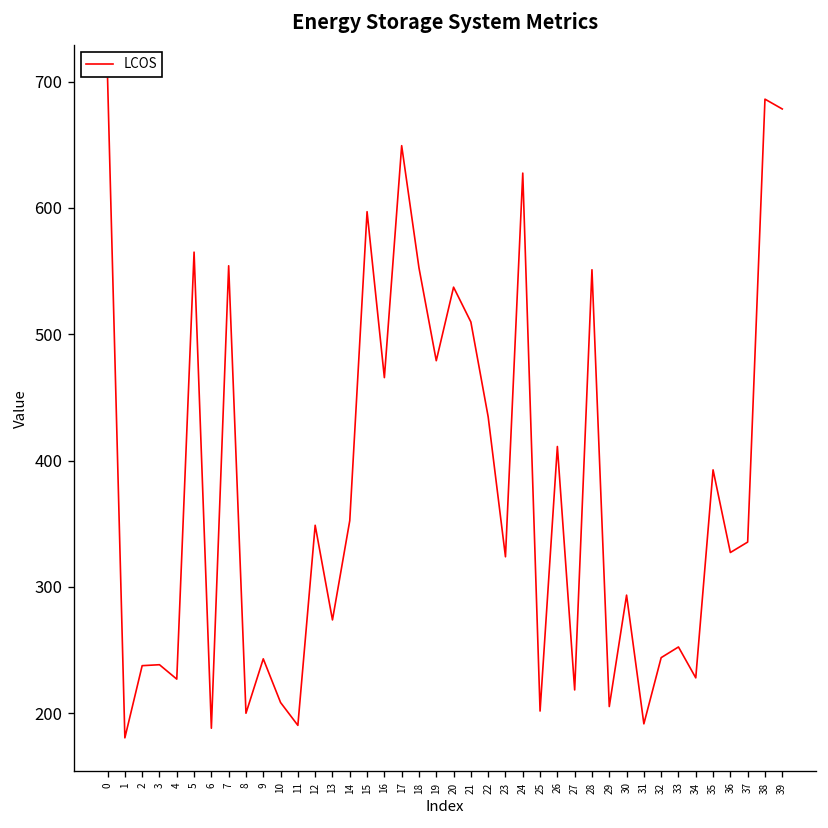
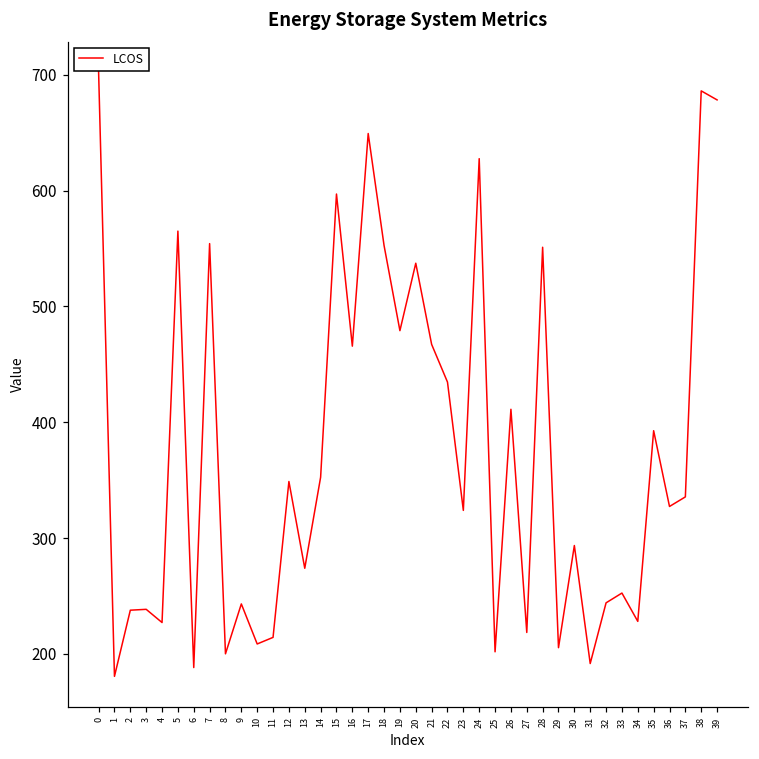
11: 190 -> 214
21: 510 -> 467
